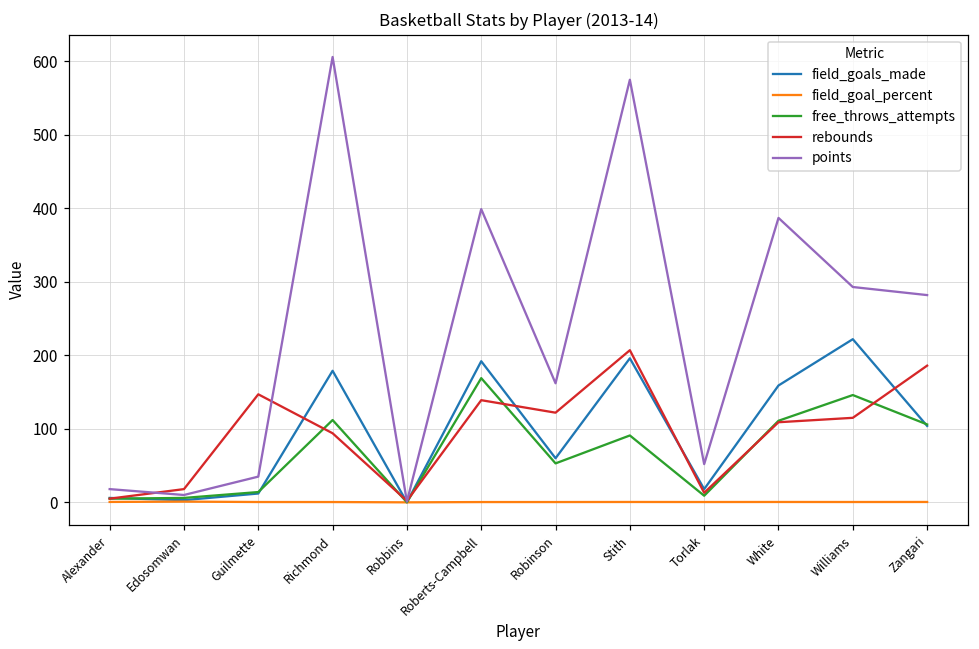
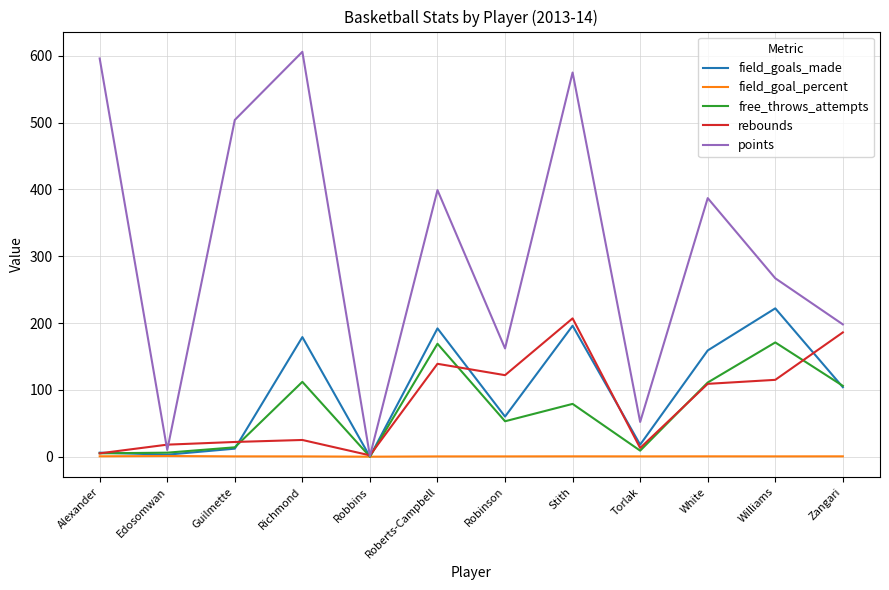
points, Alexander: 20 -> 600
rebounds, Guilmette: 150 -> 20
points, Guilmette: 40 -> 500
rebounds, Richmond: 90 -> 30
free_throws_attempts, Stith: 90 -> 80
free_throws_attempts, Williams: 150 -> 170
points, Williams: 290 -> 270
points, Zangari: 280 -> 200
